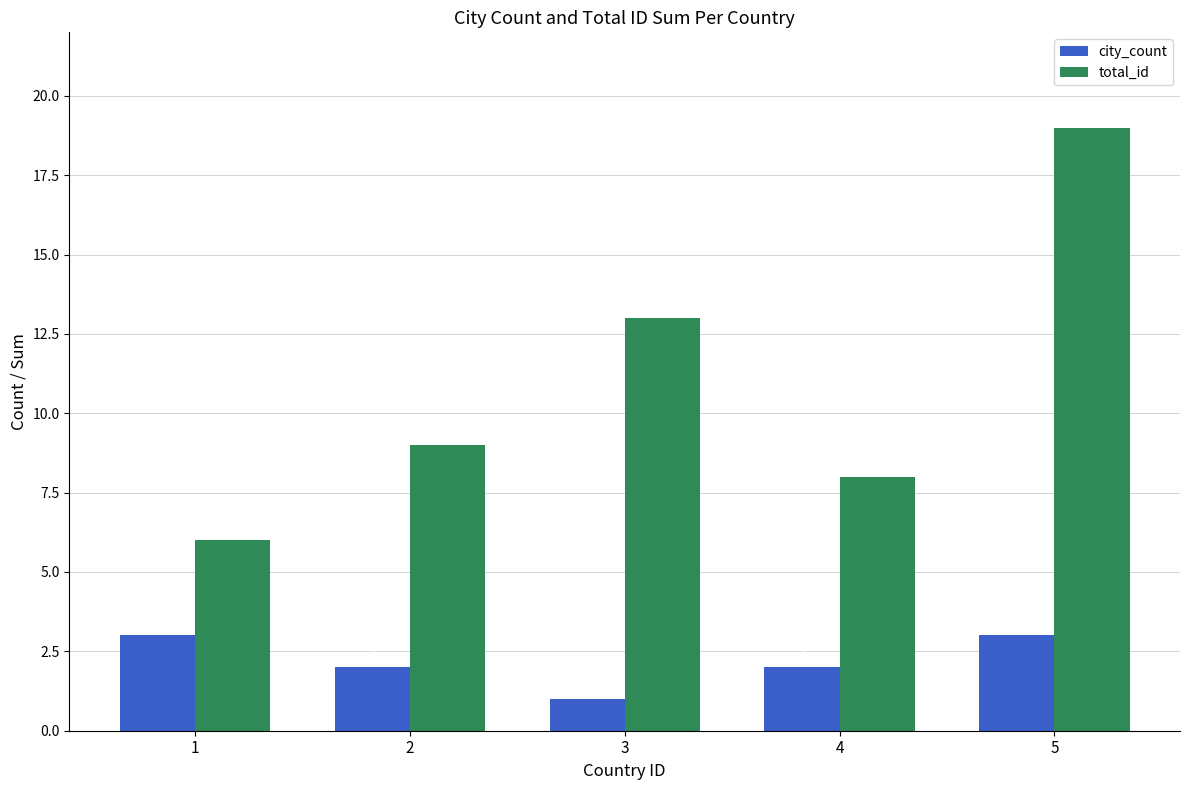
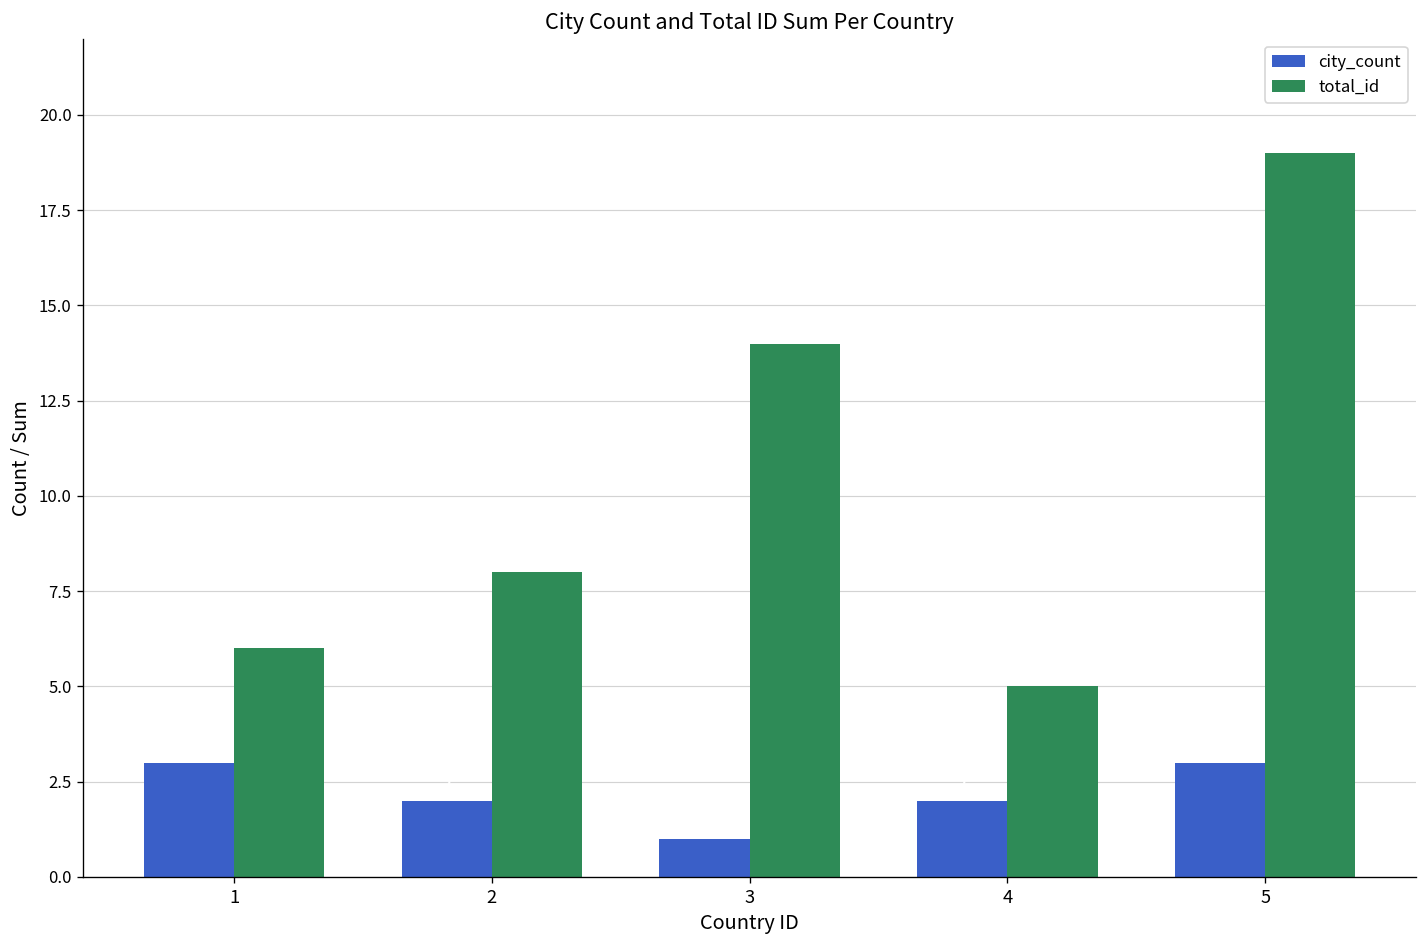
total_id, 2: 9 -> 8
total_id, 3: 13 -> 14
total_id, 4: 8 -> 5
